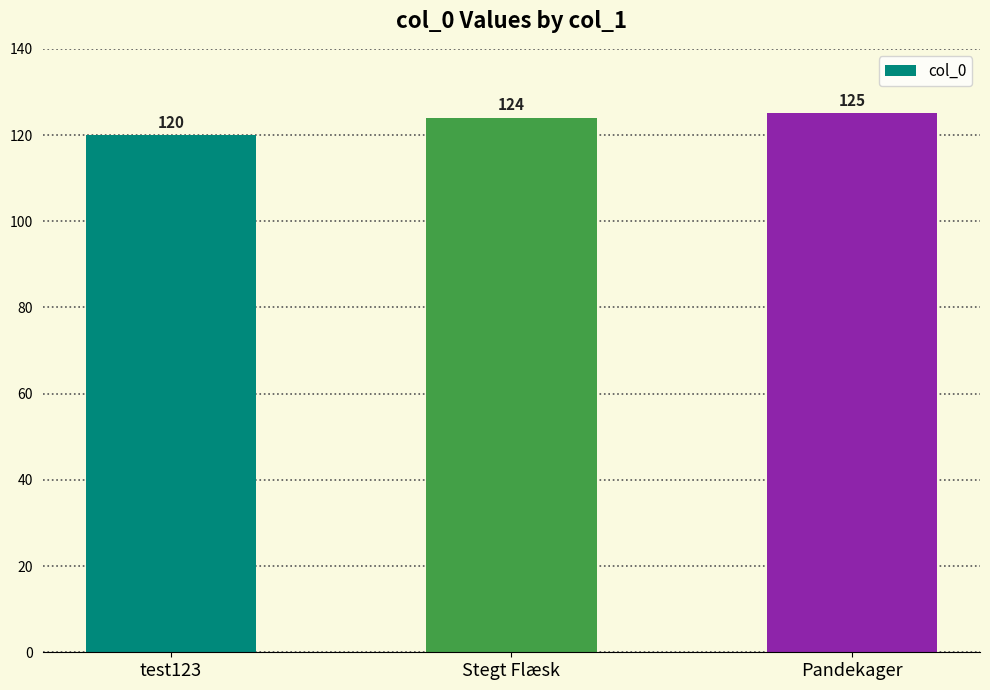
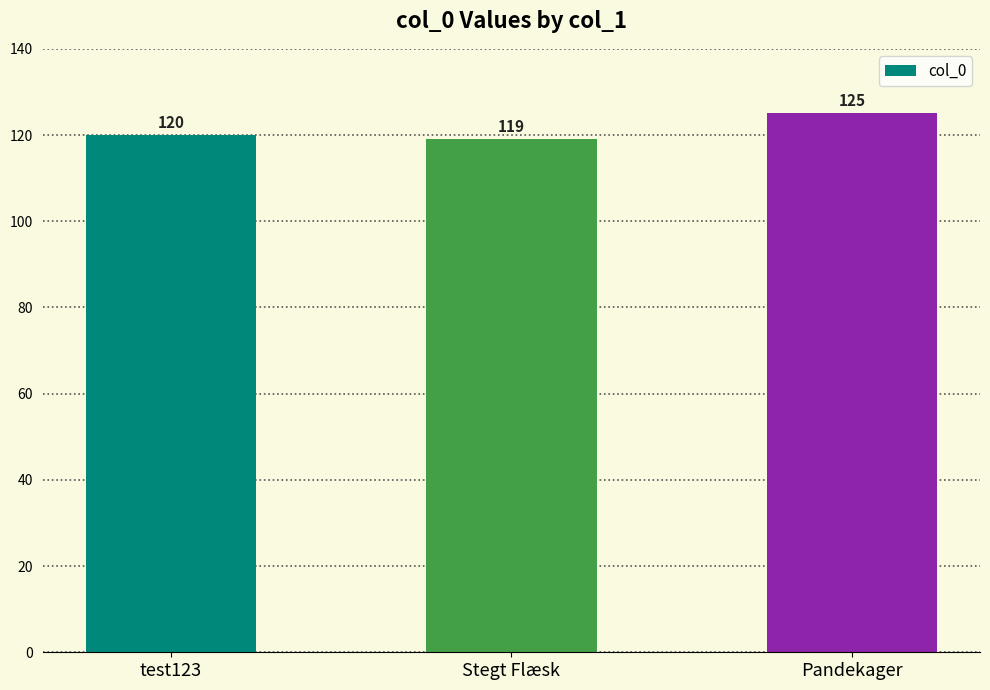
Stegt Flæsk: 124 -> 119
